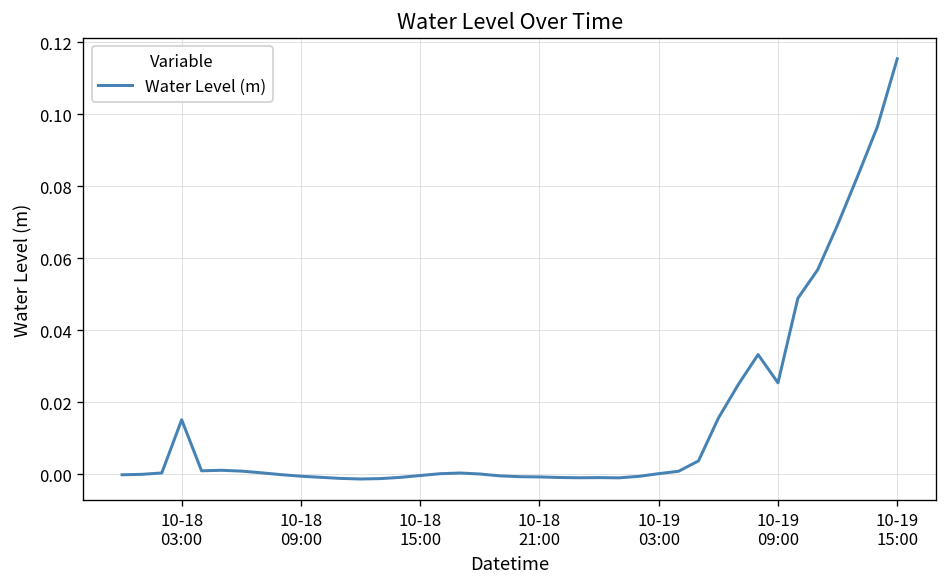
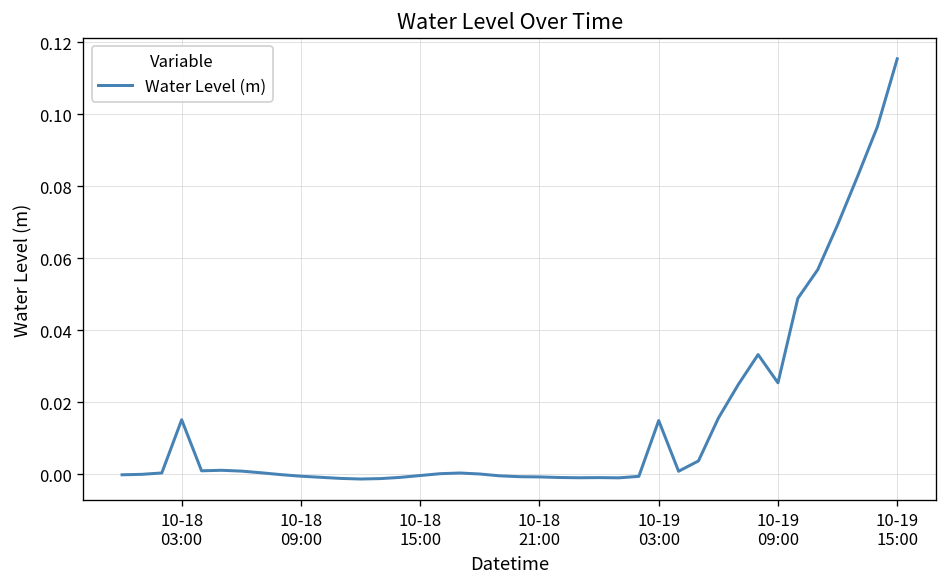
10-19 03:00: 0.000 -> 0.015
